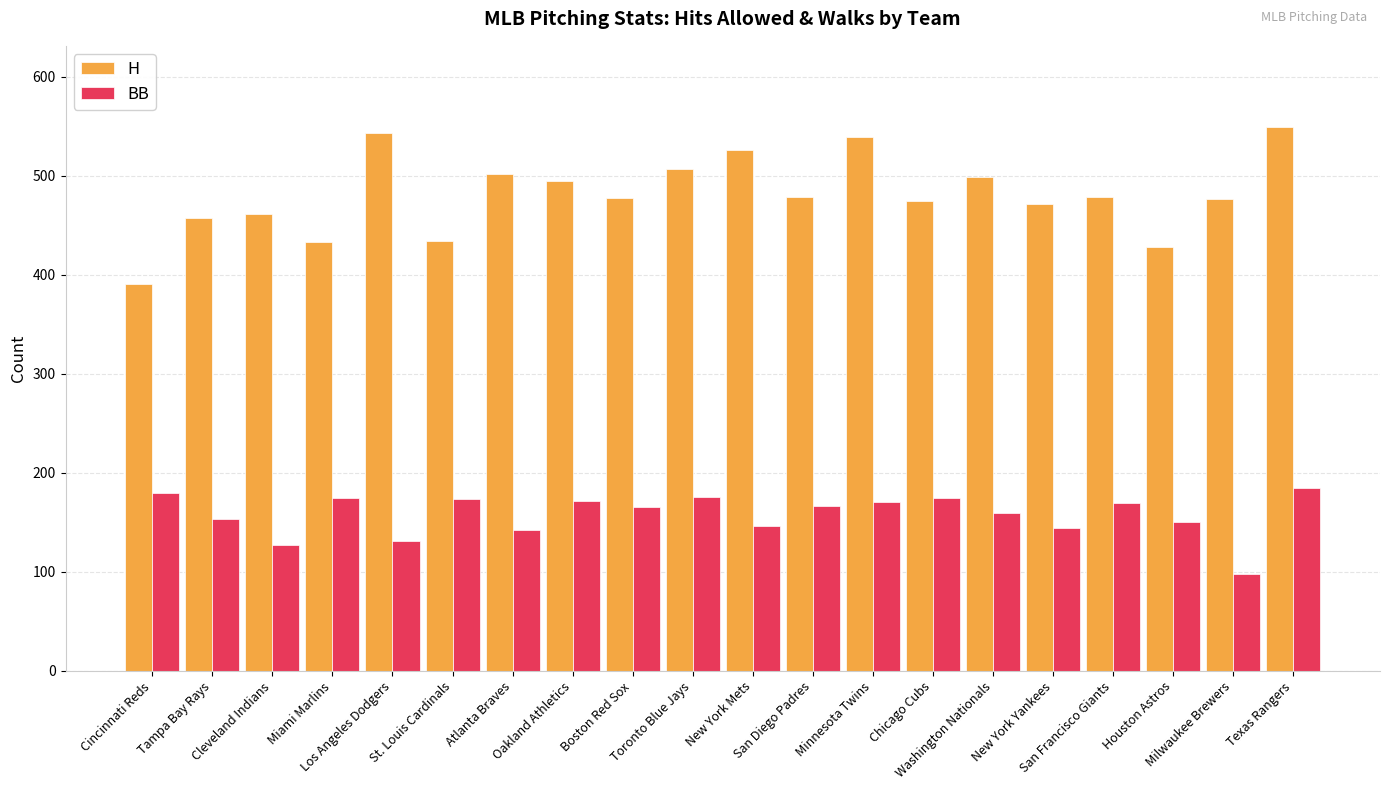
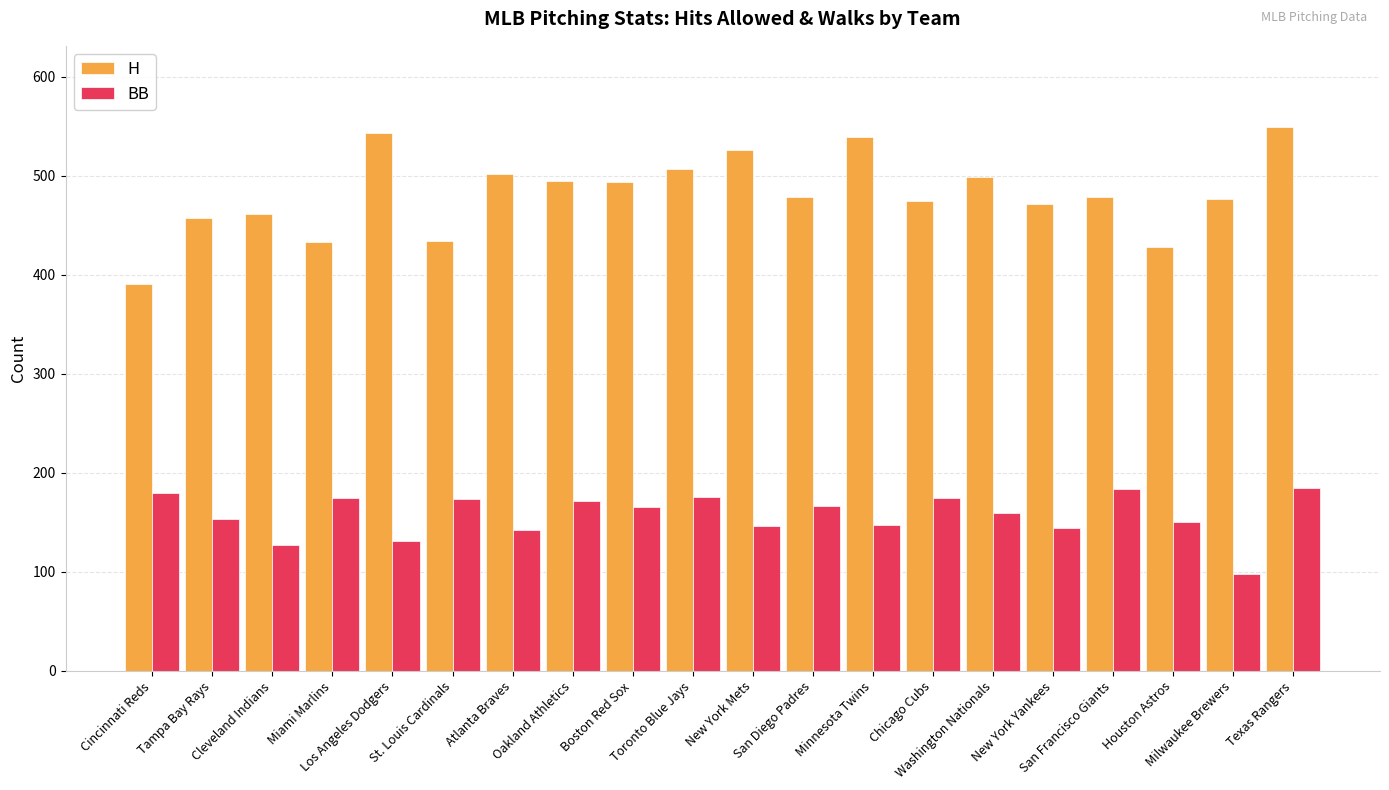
H, Boston Red Sox: 480 -> 490
BB, Minnesota Twins: 170 -> 150
BB, San Francisco Giants: 170 -> 180
